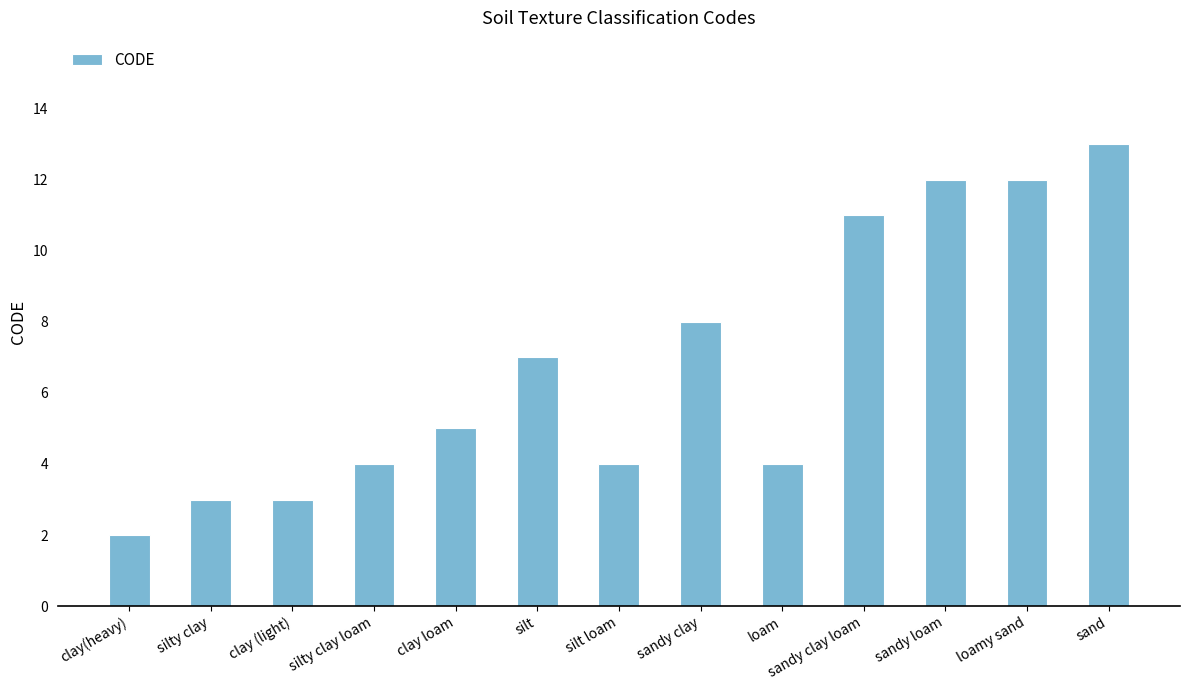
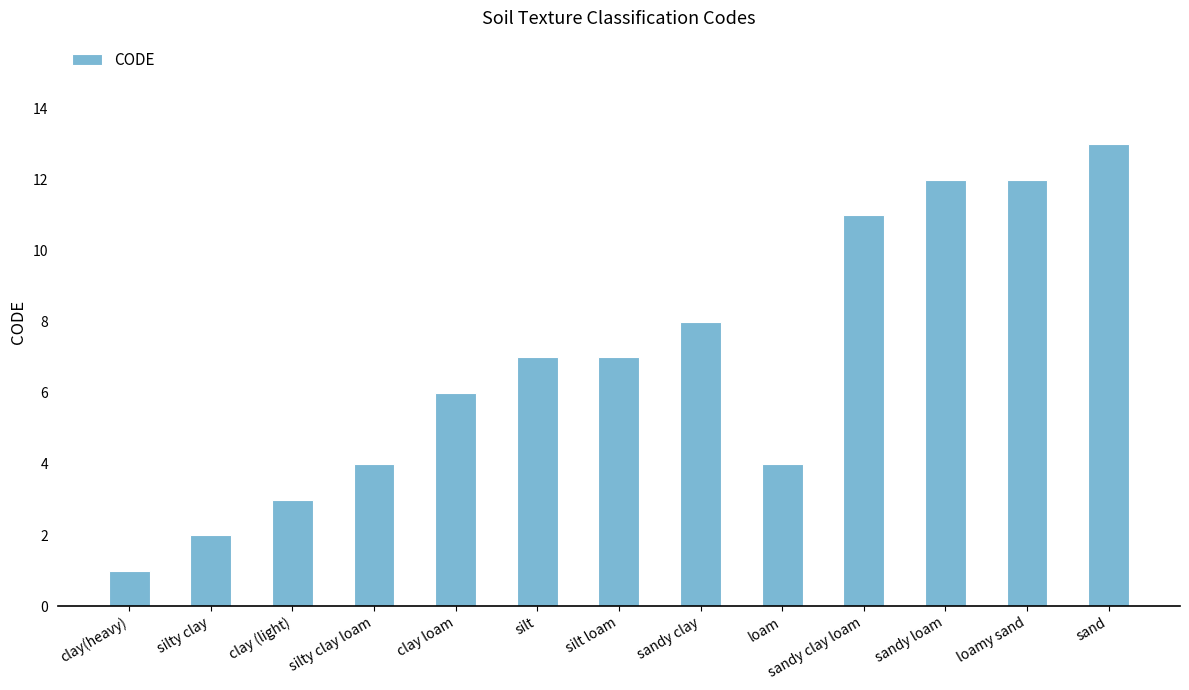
clay(heavy): 2 -> 1
silty clay: 3 -> 2
clay loam: 5 -> 6
silt loam: 4 -> 7
